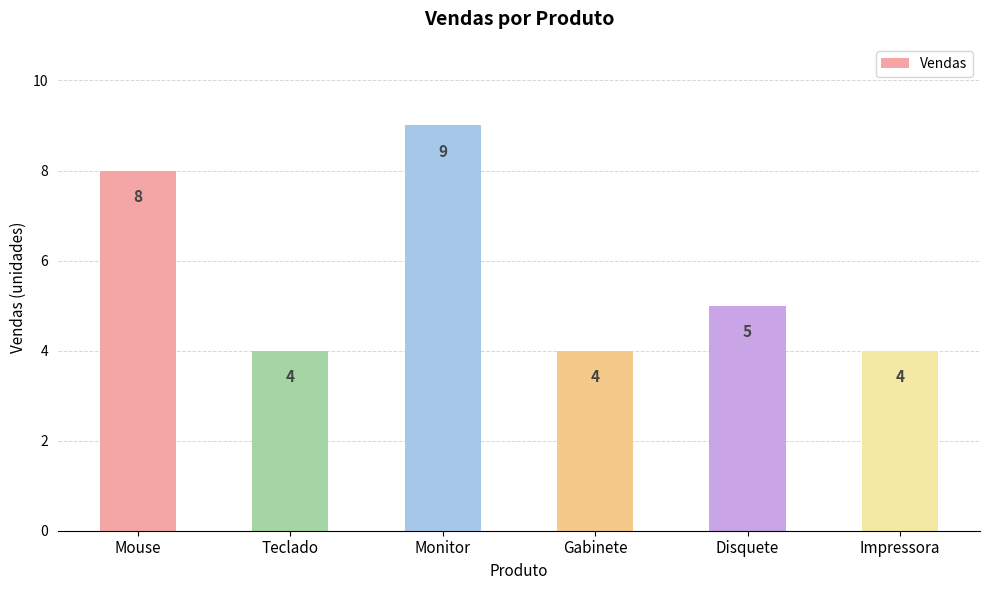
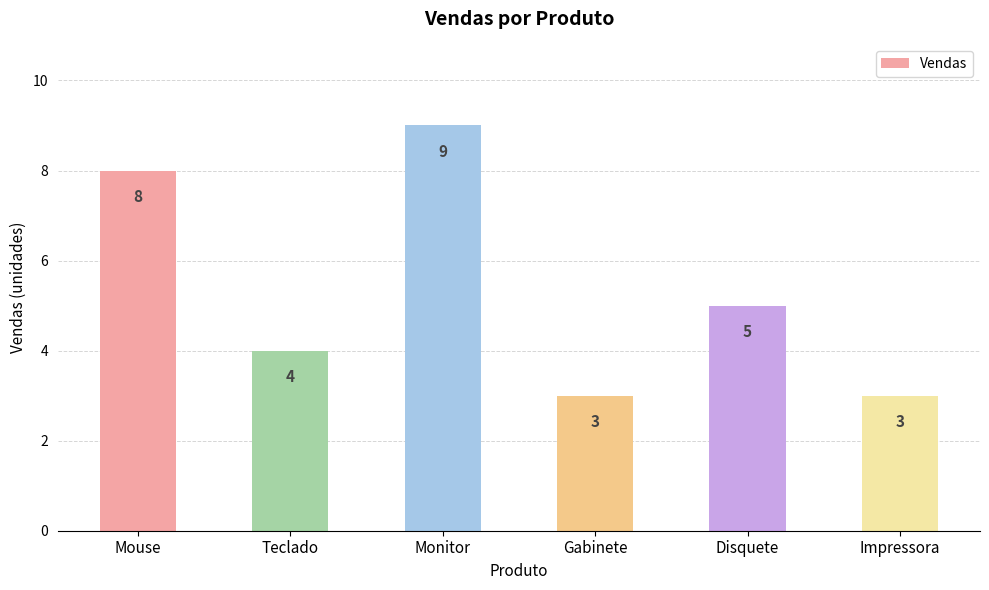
Gabinete: 4 -> 3
Impressora: 4 -> 3
